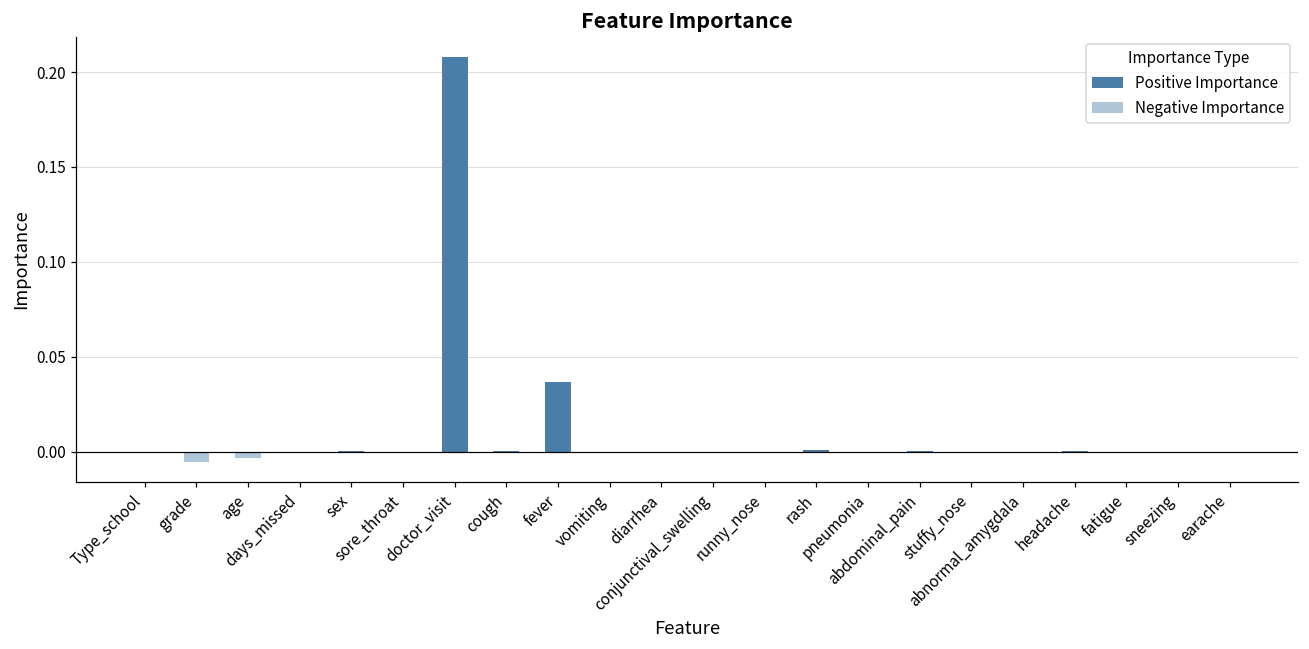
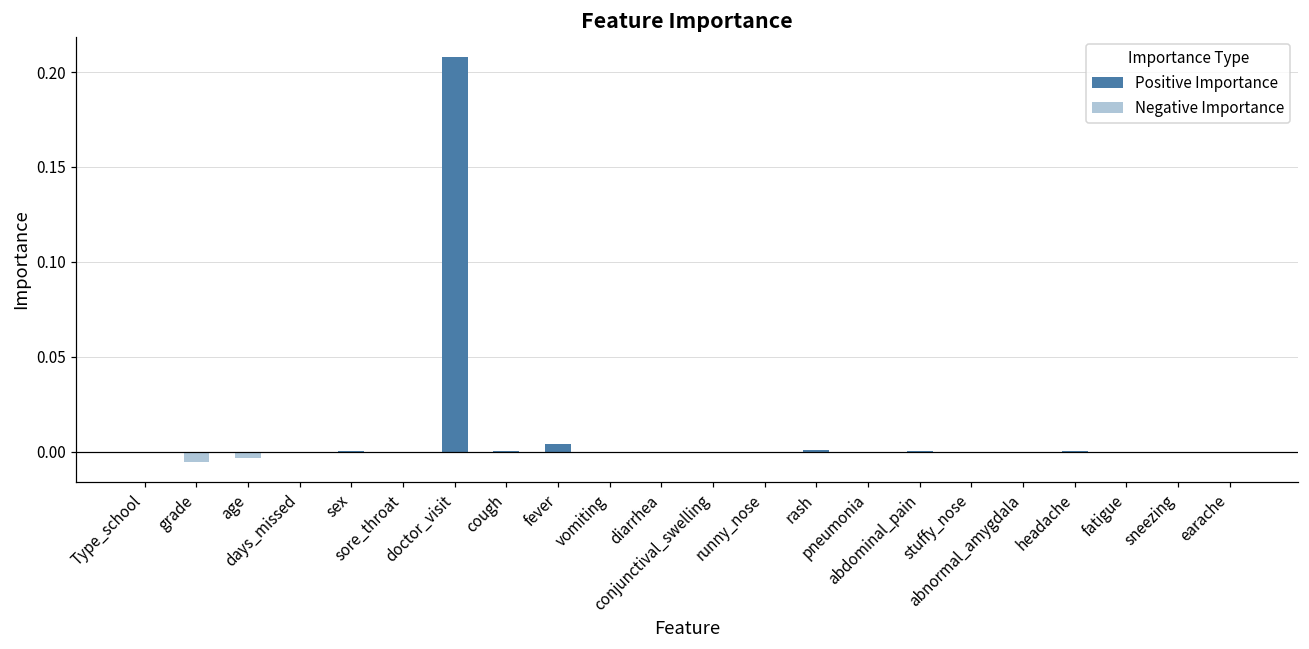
Positive Importance, fever: 0.037 -> 0.004
